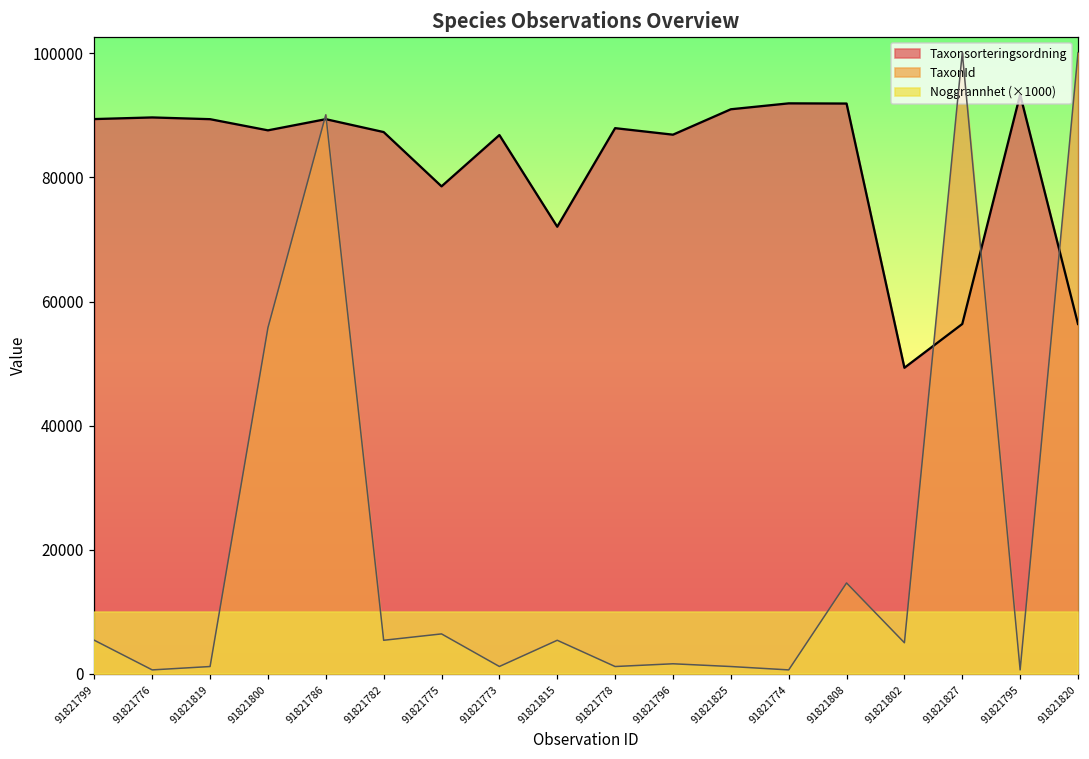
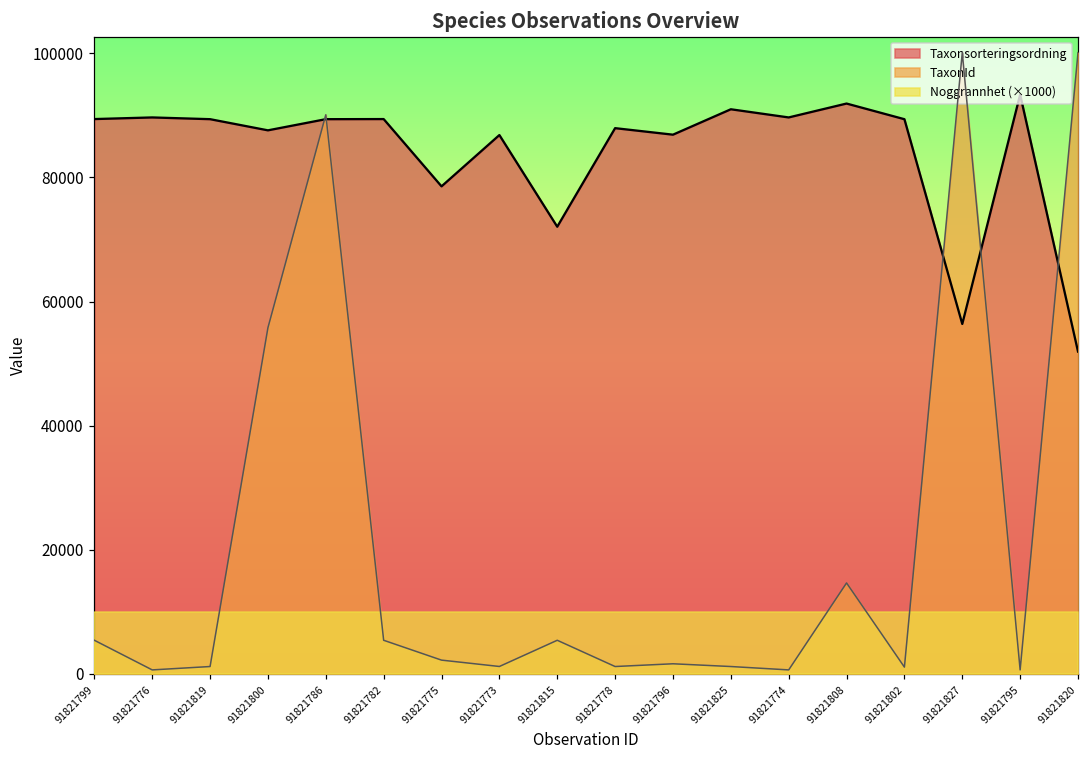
Taxonsorteringsordning, 91821782: 87000 -> 89000
TaxonId, 91821775: 6000 -> 2000
Taxonsorteringsordning, 91821774: 92000 -> 90000
Taxonsorteringsordning, 91821802: 49000 -> 89000
TaxonId, 91821802: 5000 -> 1000
Taxonsorteringsordning, 91821820: 56000 -> 52000
